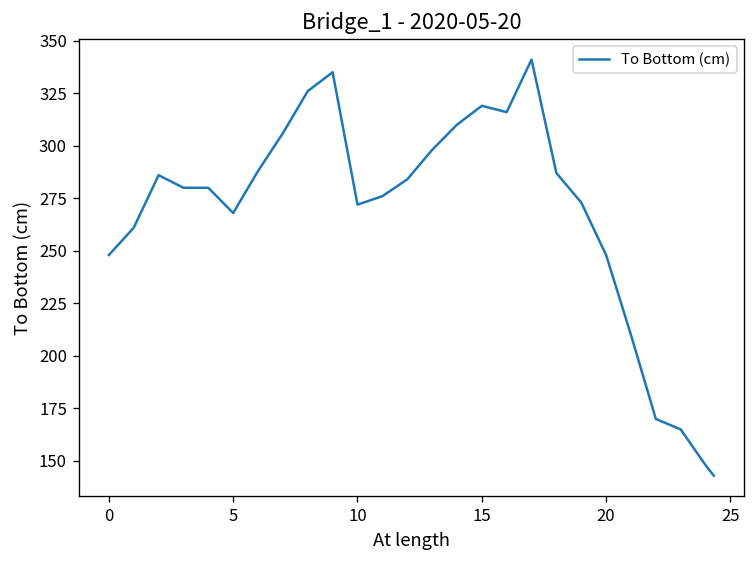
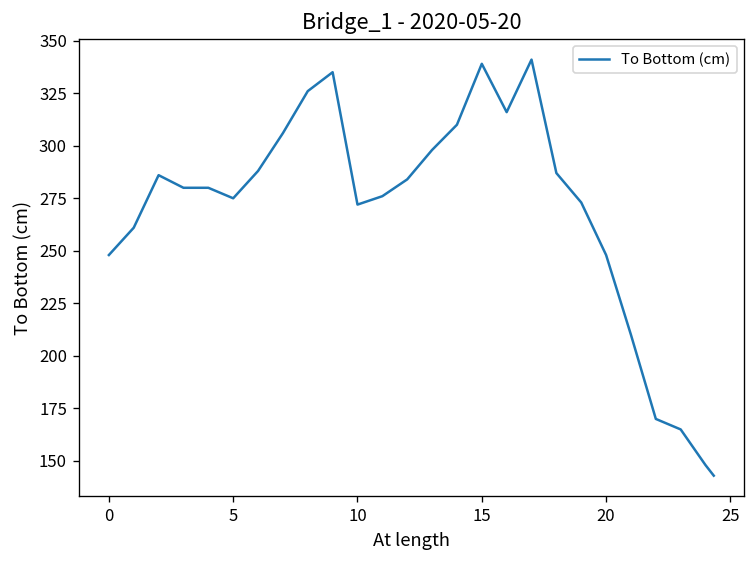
5: 268 -> 275
15: 319 -> 339
